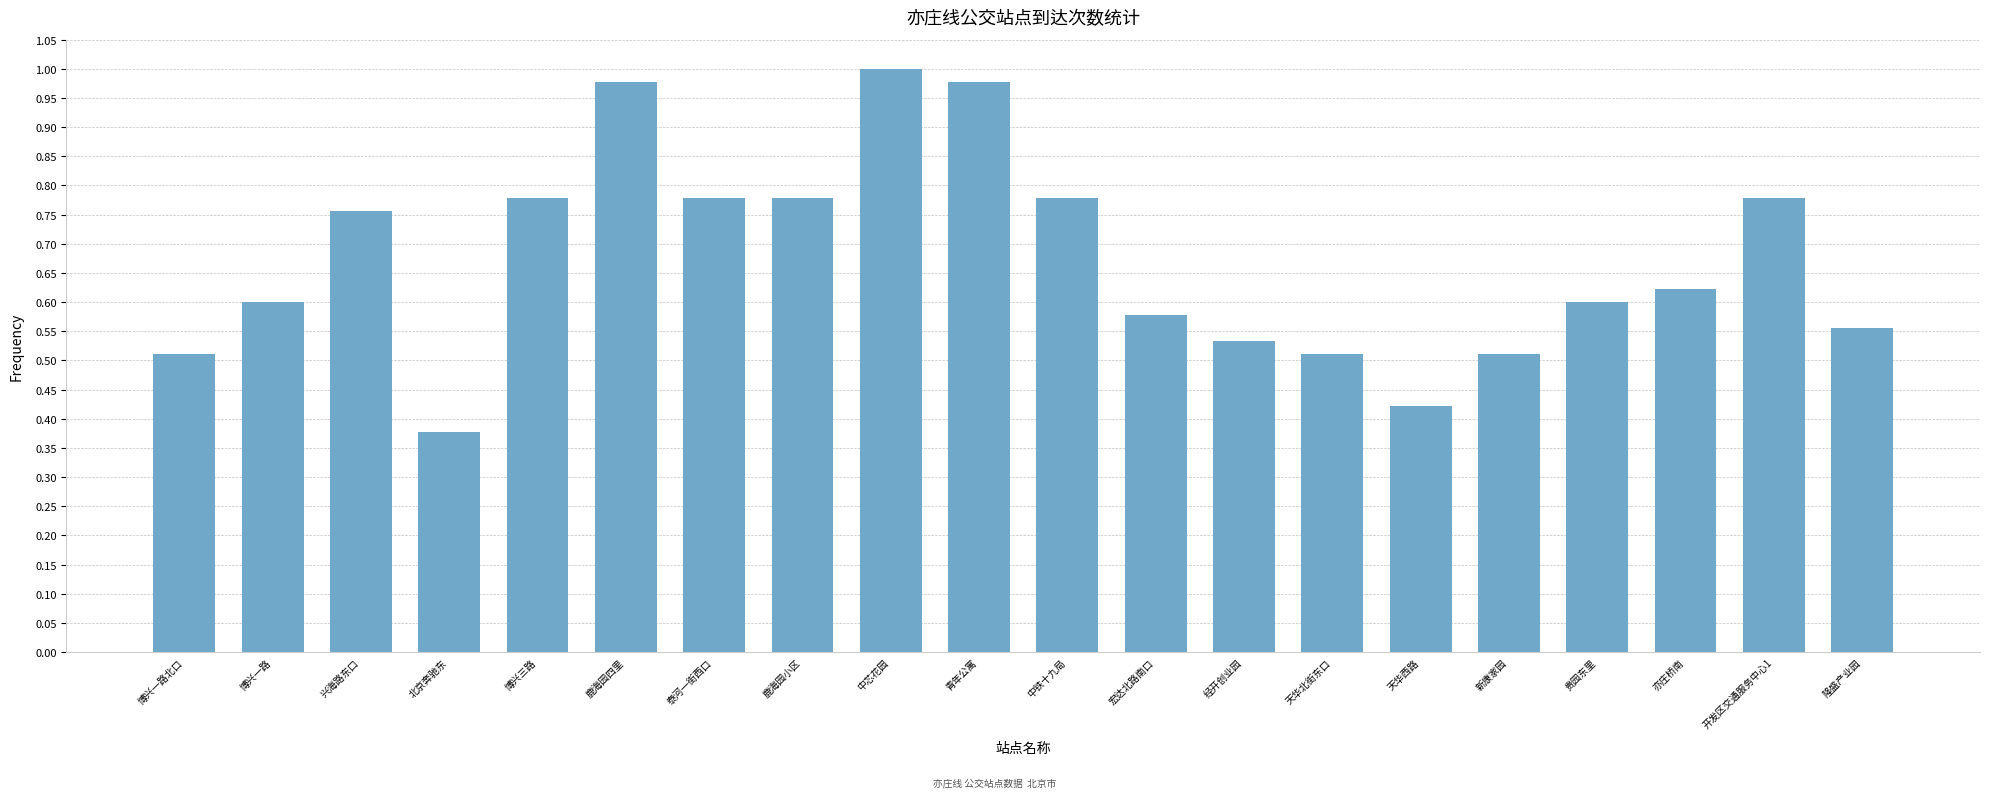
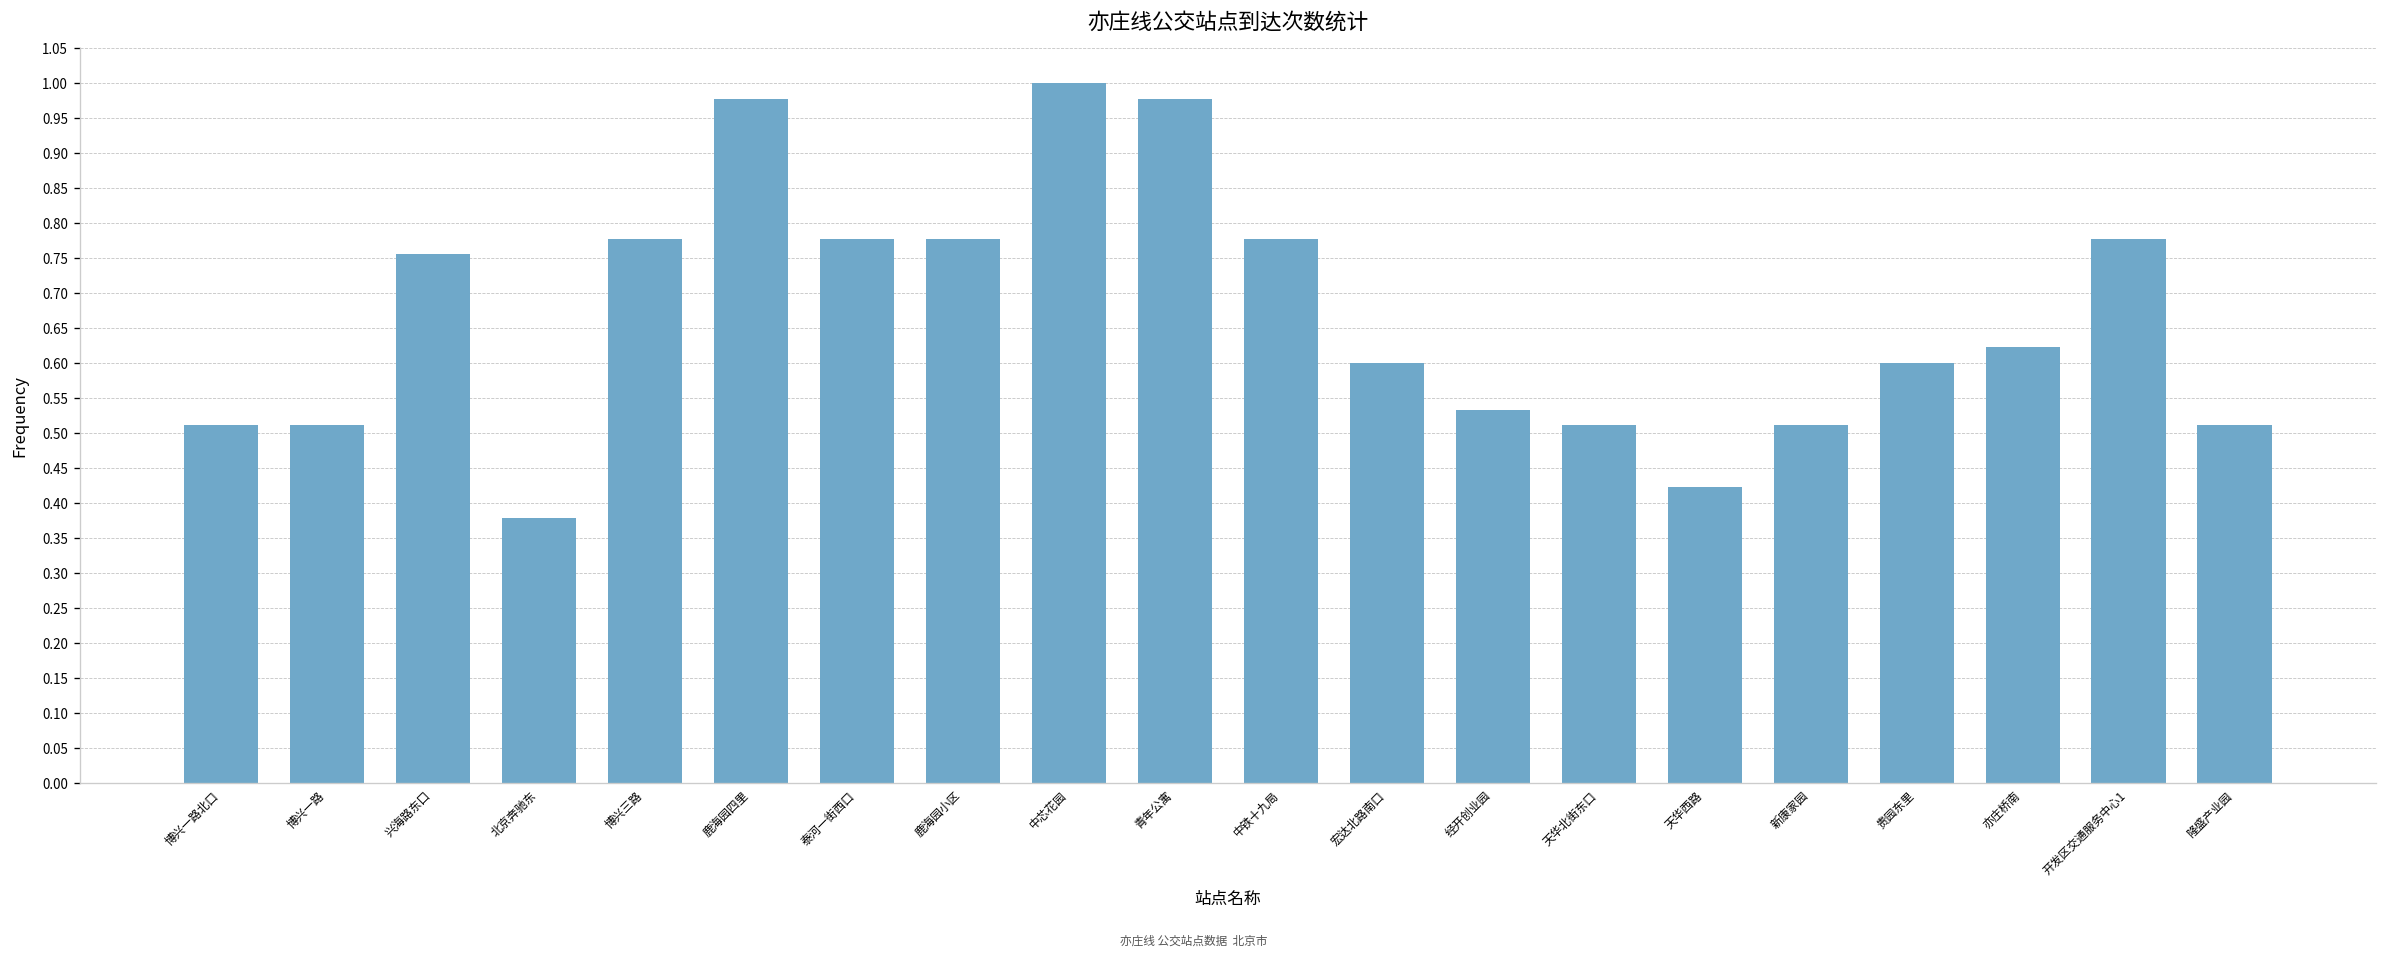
博兴一路: 0.60 -> 0.51
宏达北路南口: 0.58 -> 0.60
隆盛产业园: 0.56 -> 0.51
